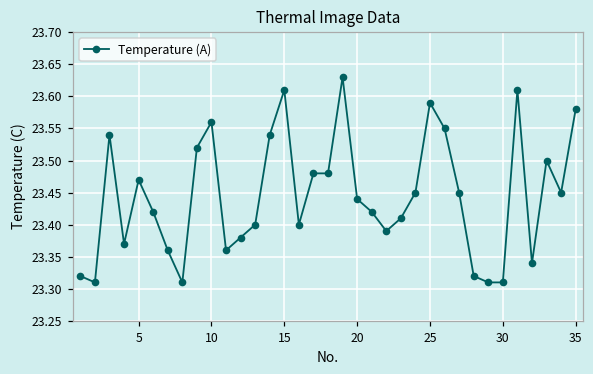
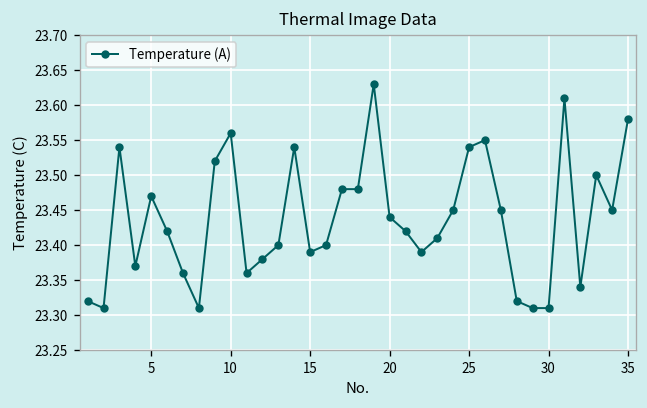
15: 23.61 -> 23.39
25: 23.59 -> 23.54
